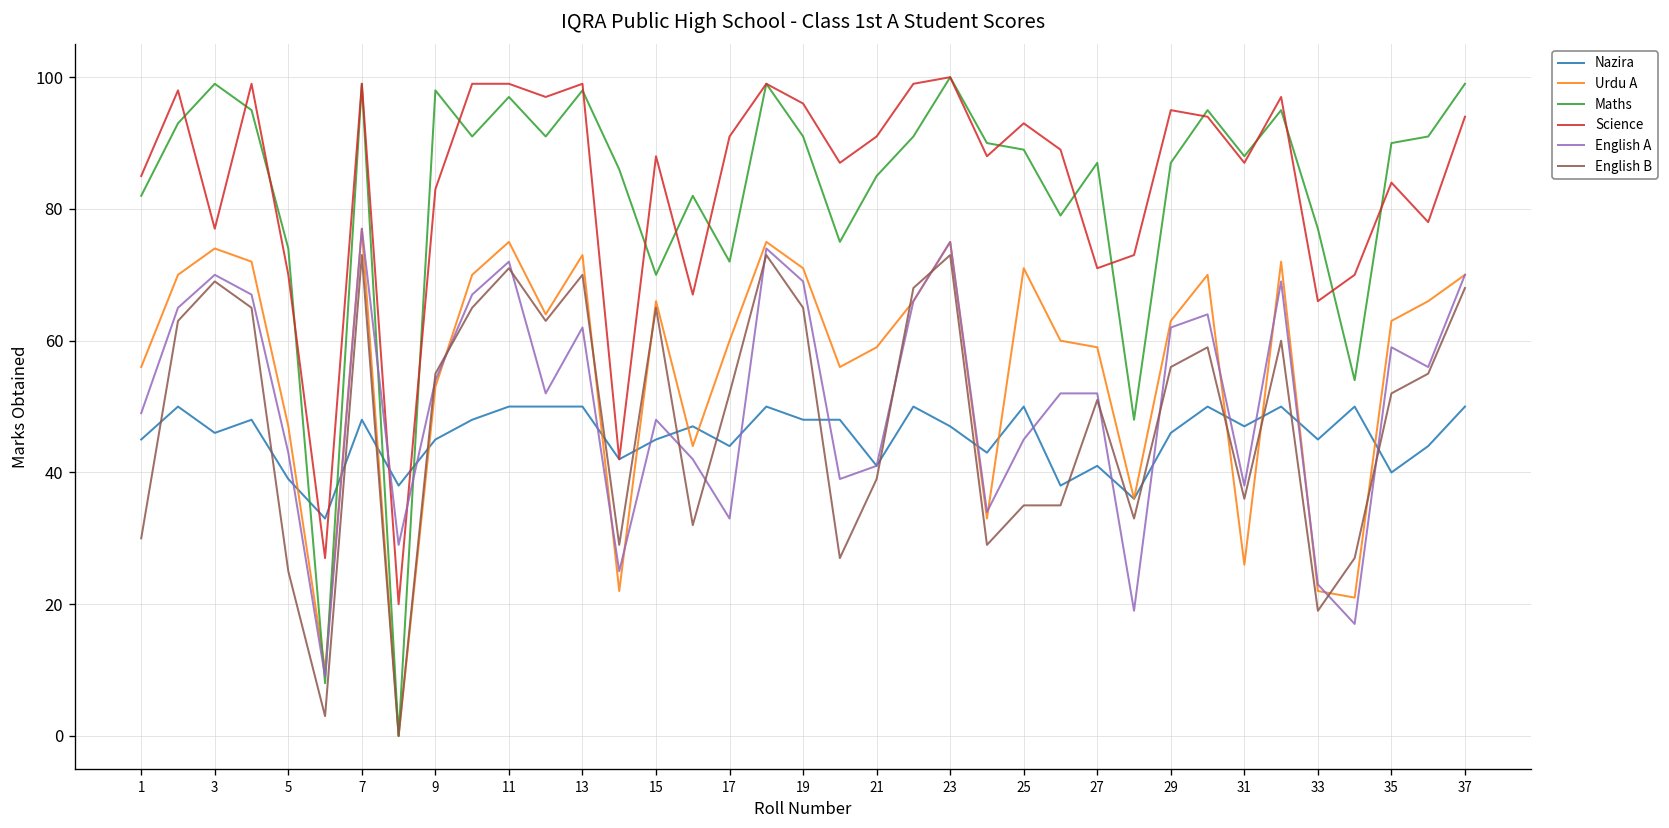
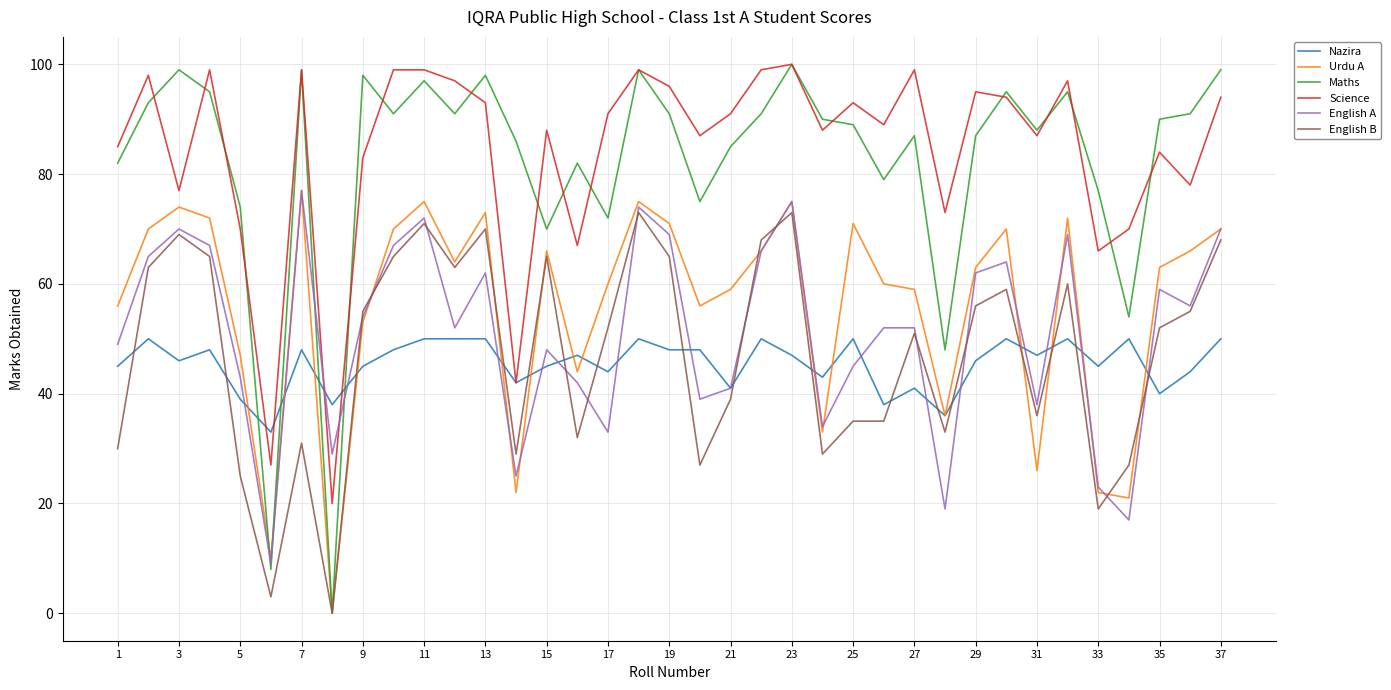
English B, 7: 73 -> 31
Science, 13: 99 -> 93
Science, 27: 71 -> 99
